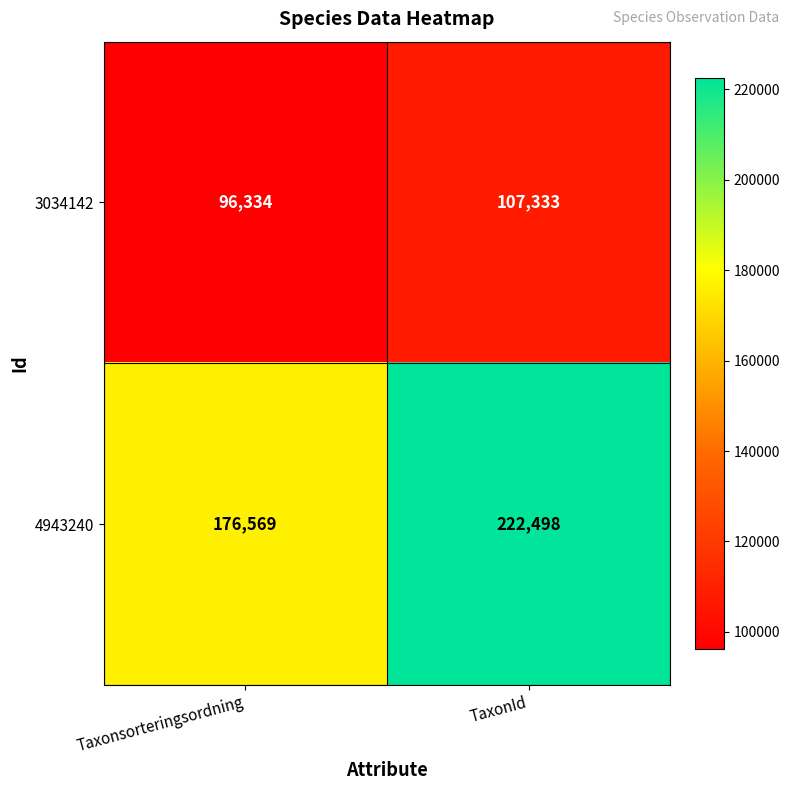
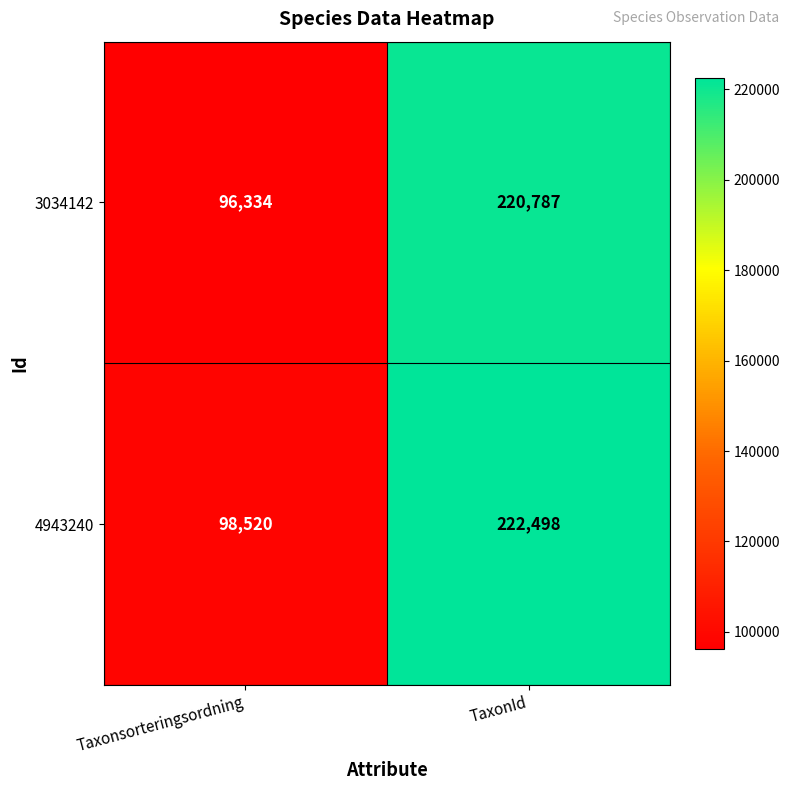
3034142, TaxonId: 107,333 -> 220,787
4943240, Taxonsorteringsordning: 176,569 -> 98,520
